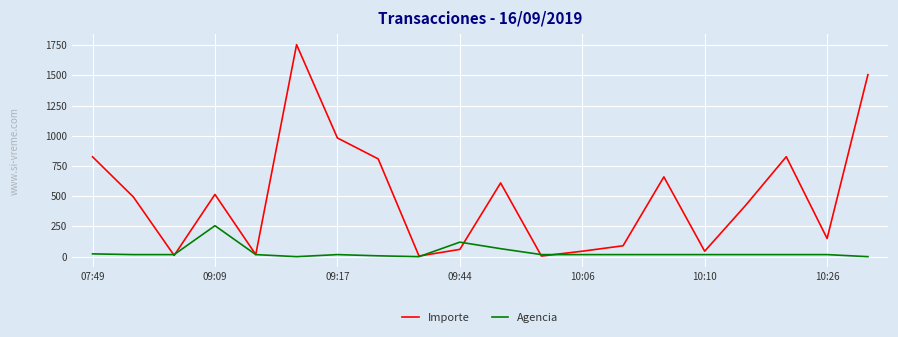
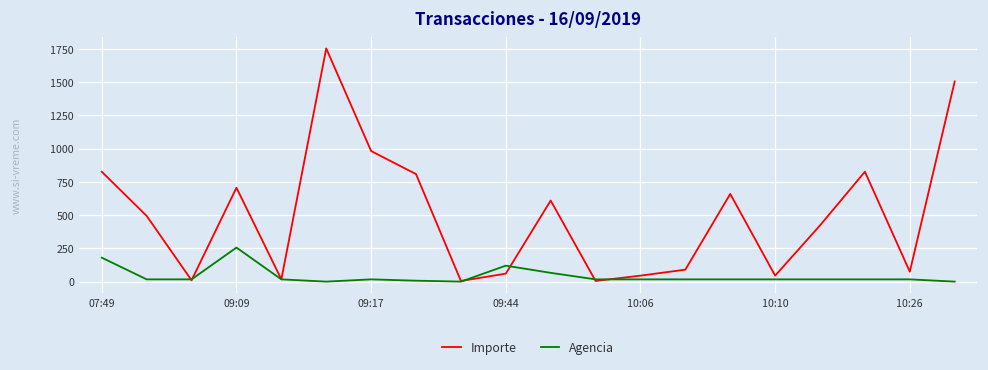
Agencia, 07:49: 20 -> 180
Importe, 09:09: 510 -> 710
Importe, 10:26: 150 -> 70
